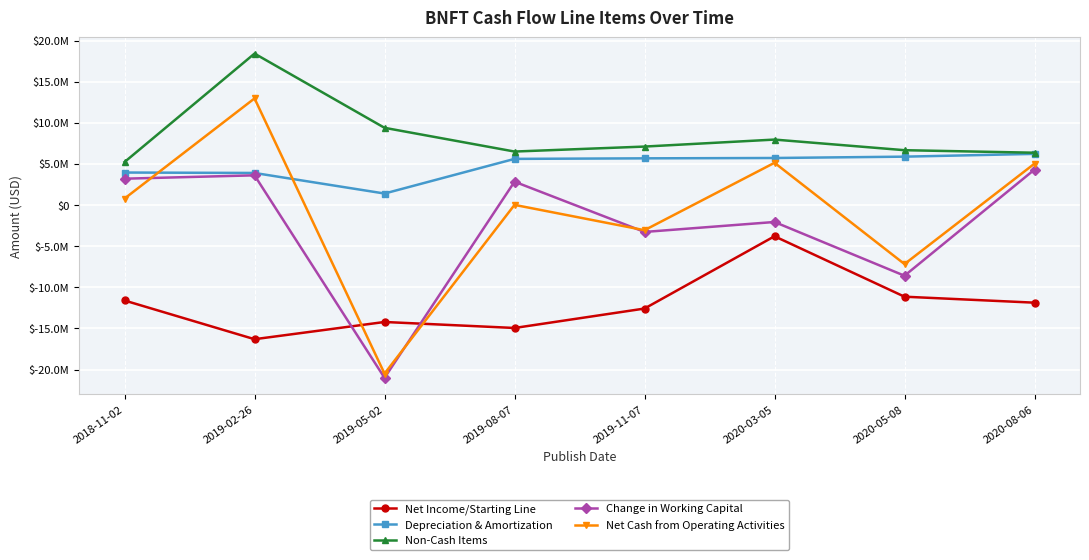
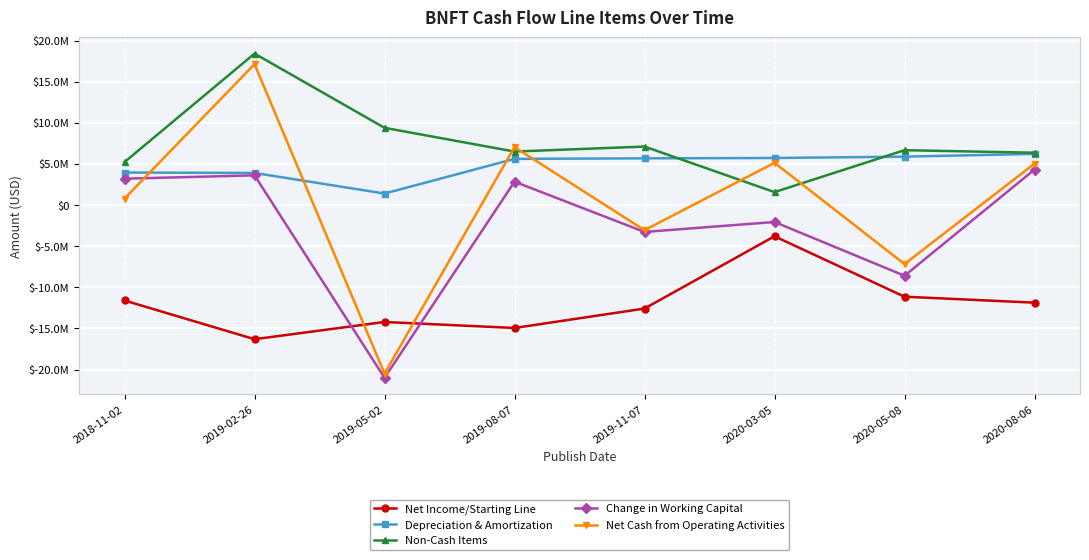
Net Cash from Operating Activities, 2019-02-26: $13000000 -> $17000000
Net Cash from Operating Activities, 2019-08-07: $0 -> $7000000
Non-Cash Items, 2020-03-05: $8000000 -> $2000000
